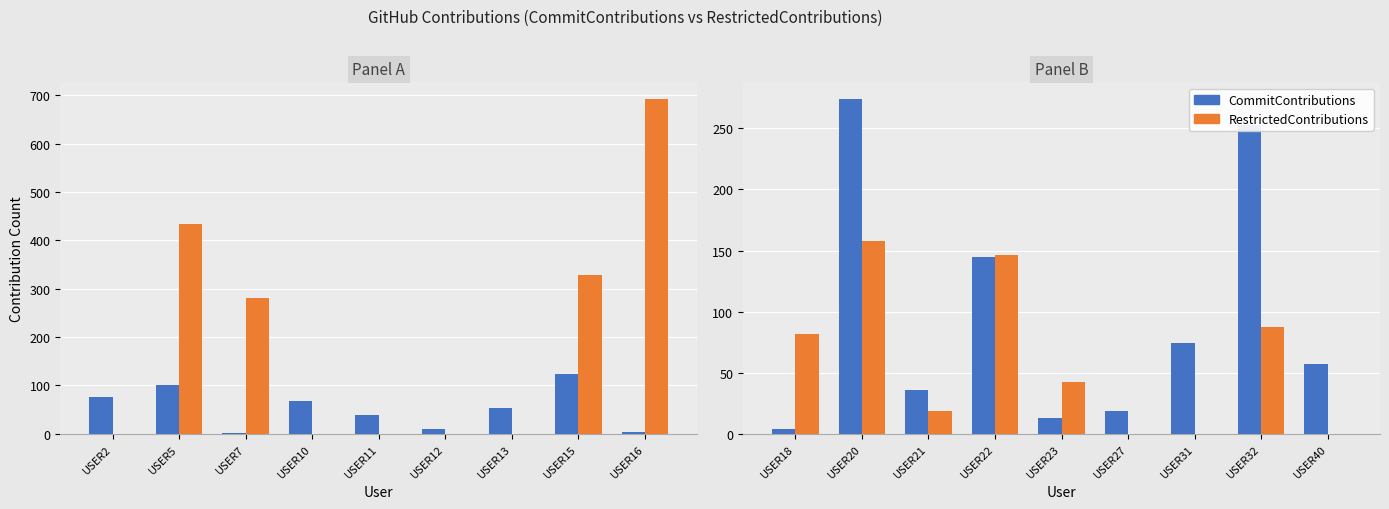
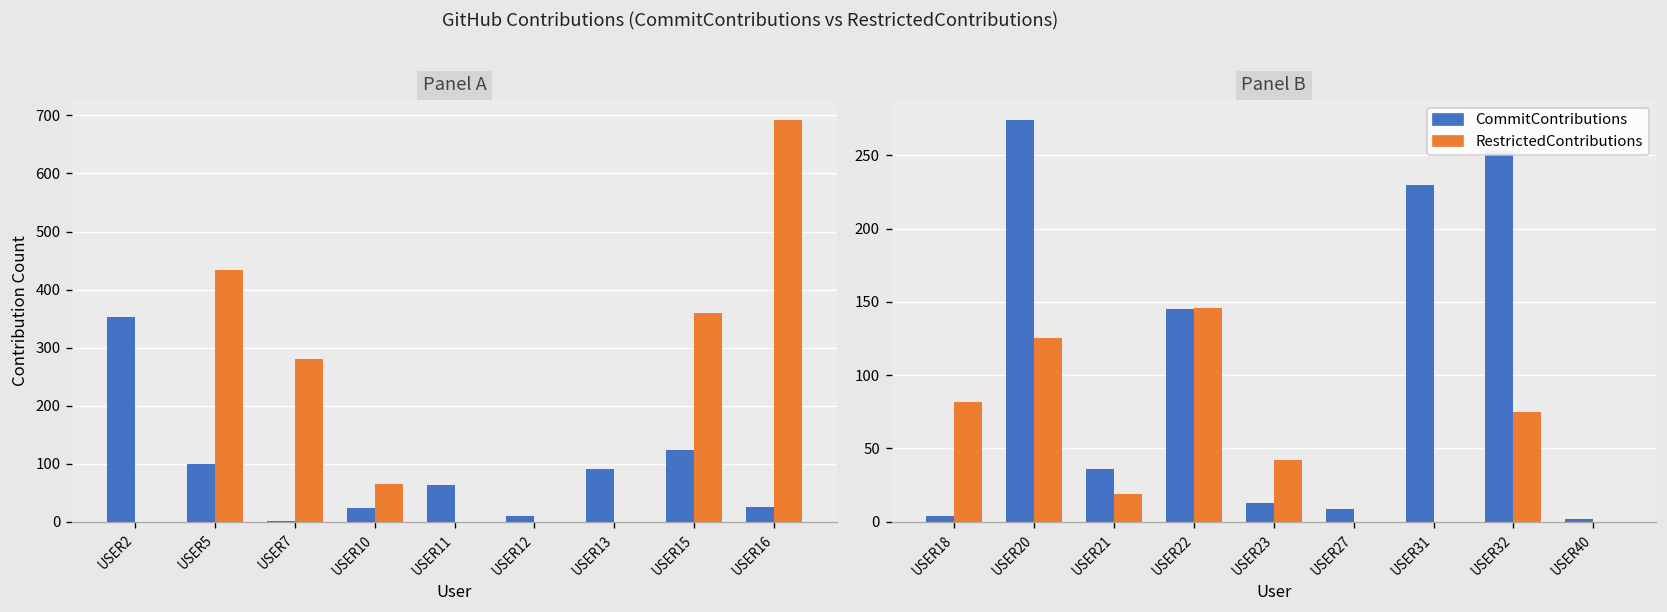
Panel A, CommitContributions, USER2: 80 -> 350
Panel A, CommitContributions, USER10: 70 -> 20
Panel A, RestrictedContributions, USER10: 0 -> 70
Panel A, CommitContributions, USER11: 40 -> 60
Panel A, CommitContributions, USER13: 50 -> 90
Panel A, RestrictedContributions, USER15: 330 -> 360
Panel A, CommitContributions, USER16: 0 -> 30
Panel B, RestrictedContributions, USER20: 158 -> 125
Panel B, CommitContributions, USER27: 19 -> 9
Panel B, CommitContributions, USER31: 74 -> 230
Panel B, RestrictedContributions, USER32: 87 -> 75
Panel B, CommitContributions, USER40: 57 -> 2
